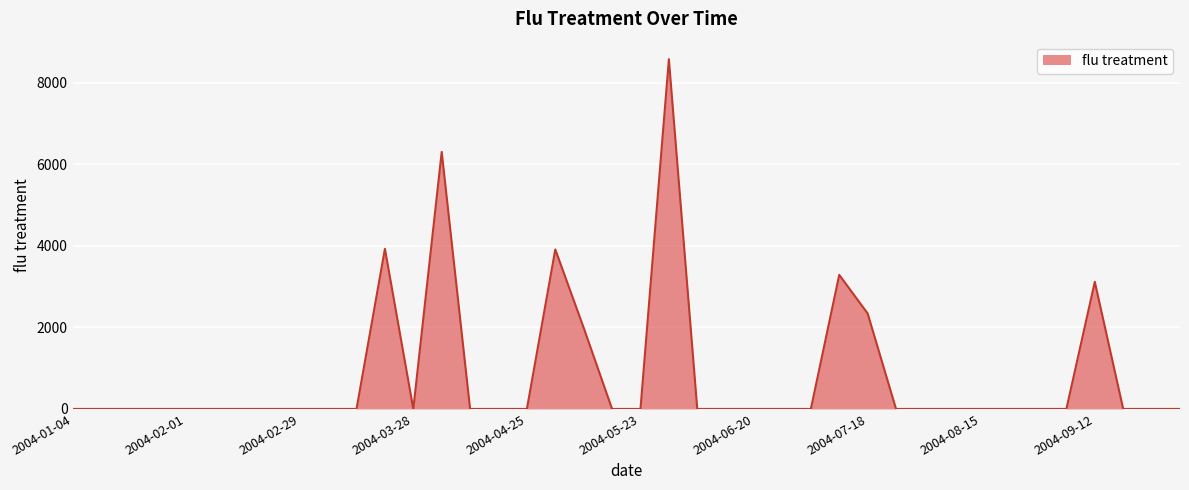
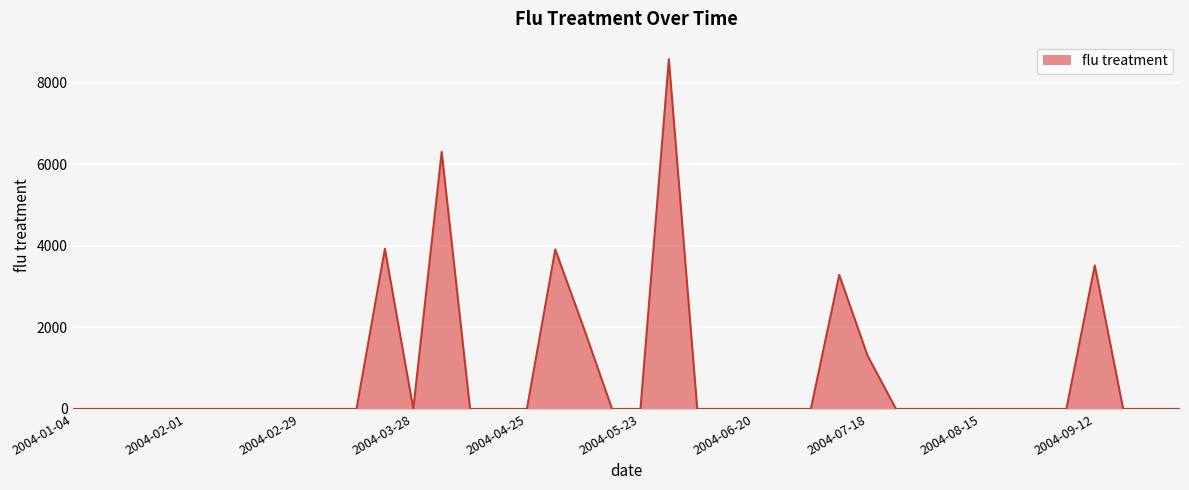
2004-07-18: 2300 -> 1300
2004-09-12: 3100 -> 3500
